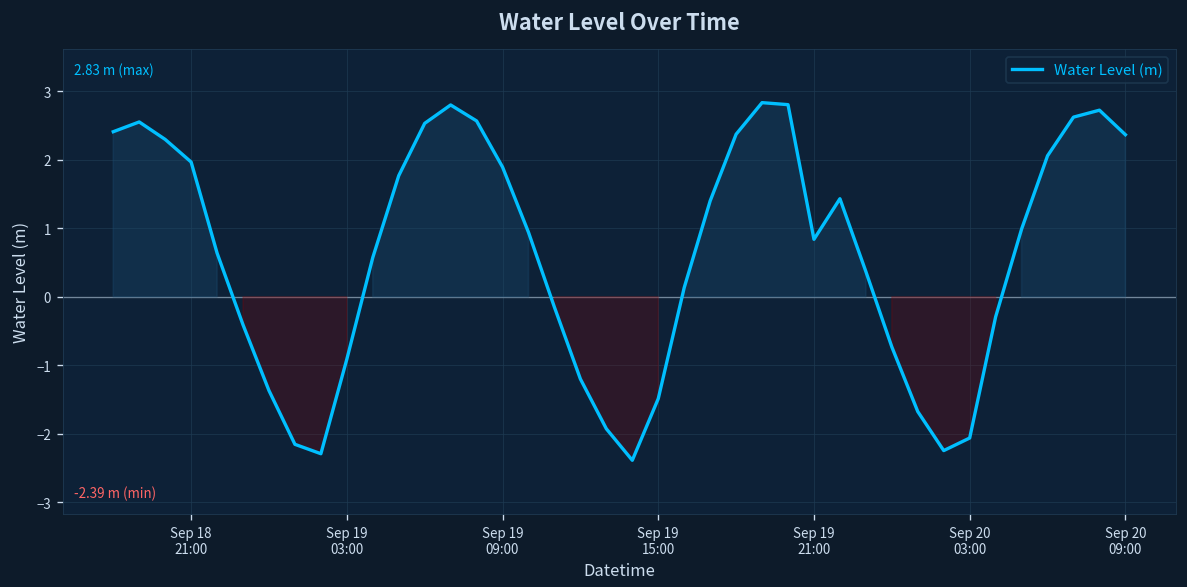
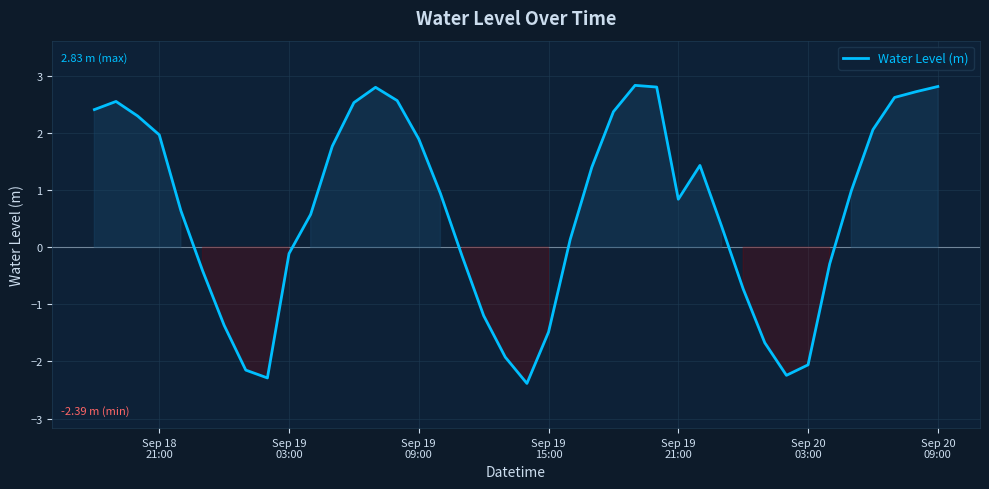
Sep 19 03:00: -0.9 -> -0.1
Sep 20 09:00: 2.4 -> 2.8
